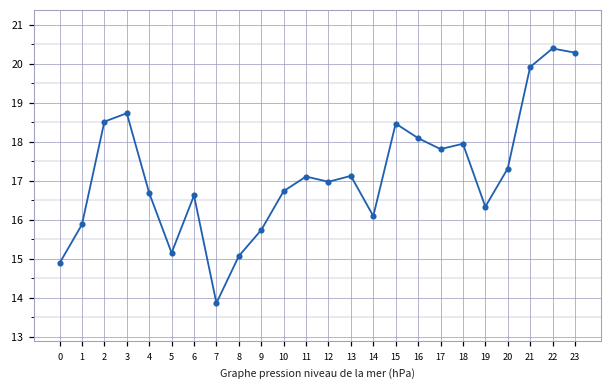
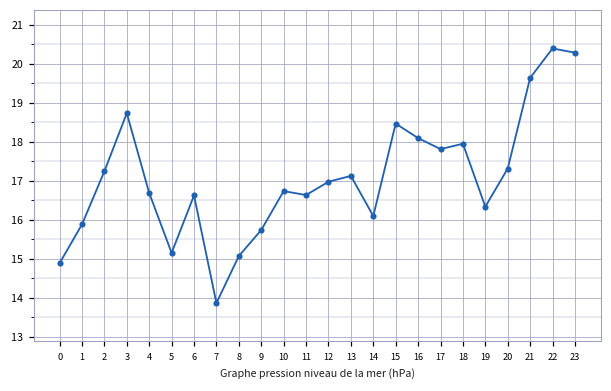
2: 18.5 -> 17.2
11: 17.1 -> 16.6
21: 19.9 -> 19.6
